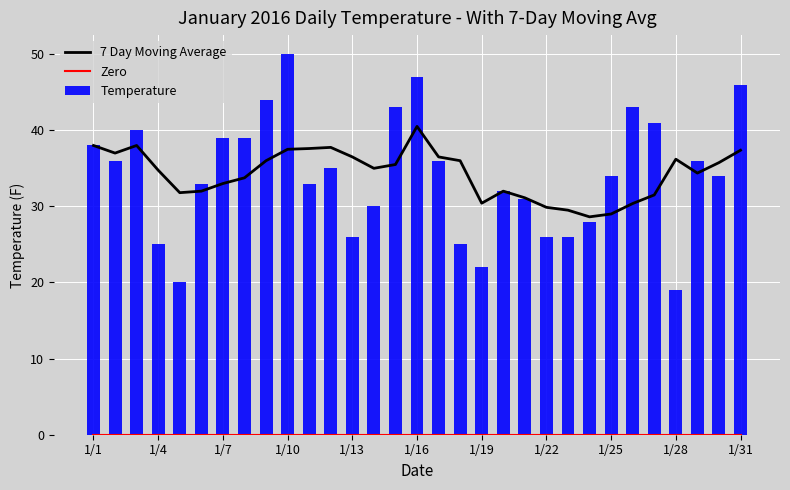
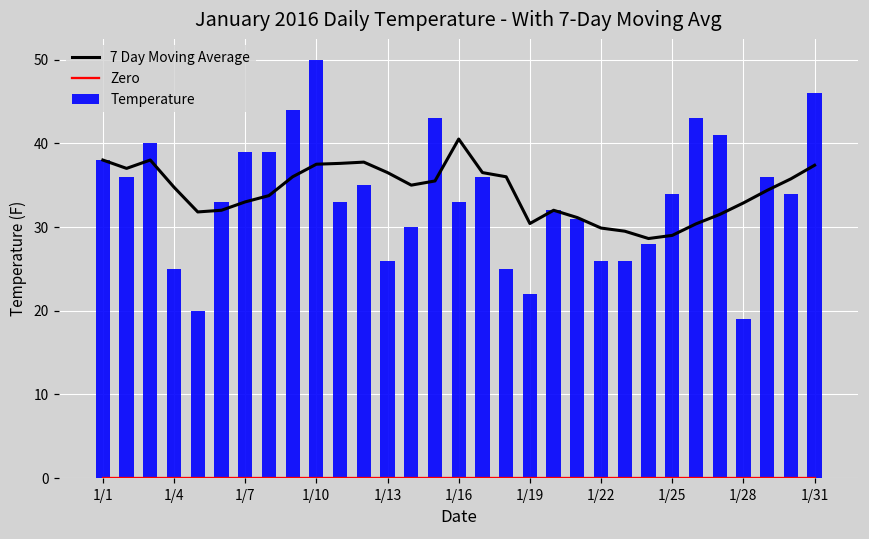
Temperature, 1/16: 47 -> 33
7 Day Moving Average, 1/28: 36 -> 33
